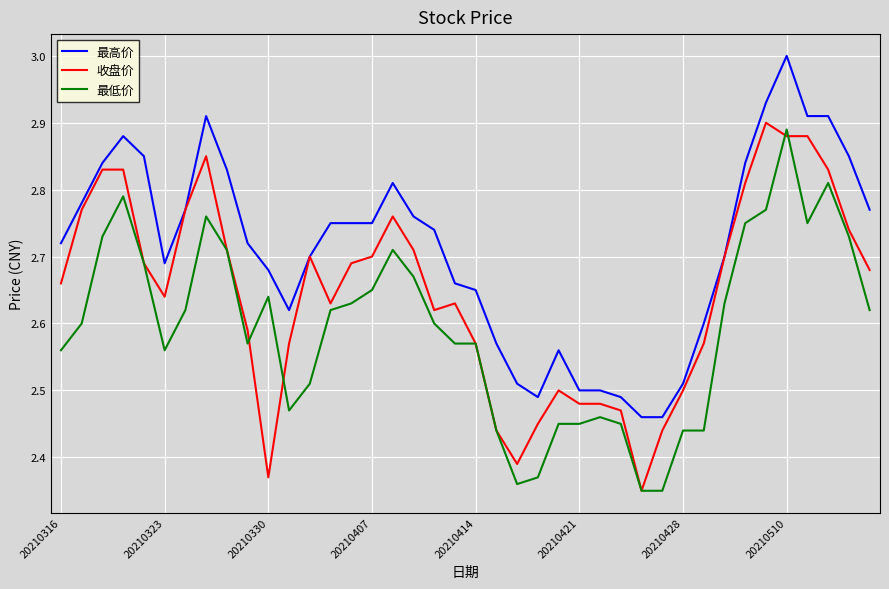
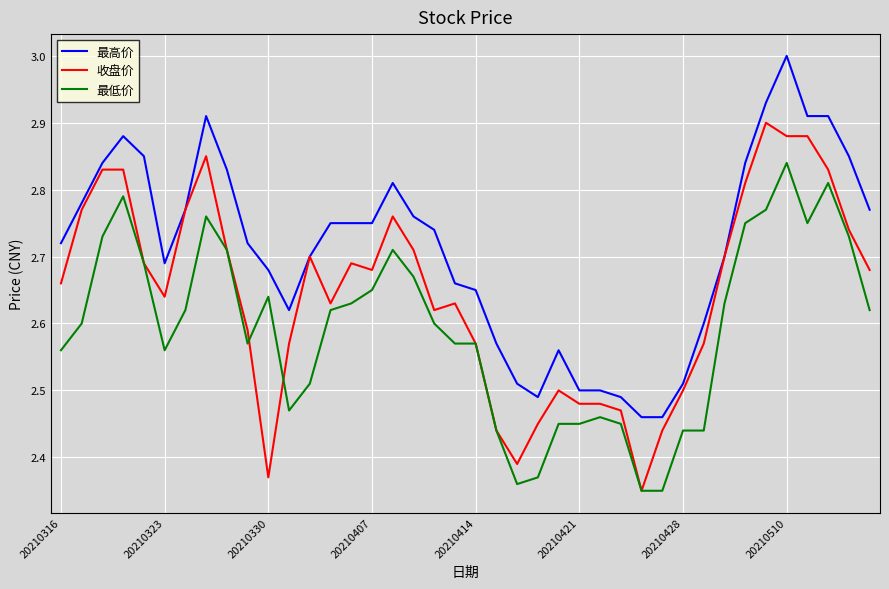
收盘价, 20210407: 2.70 -> 2.68
最低价, 20210510: 2.89 -> 2.84
